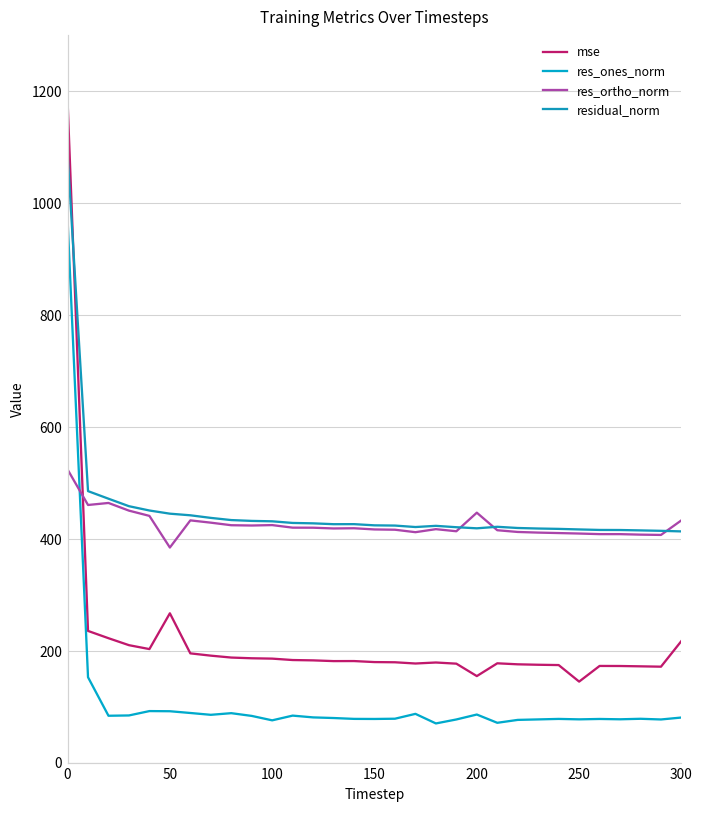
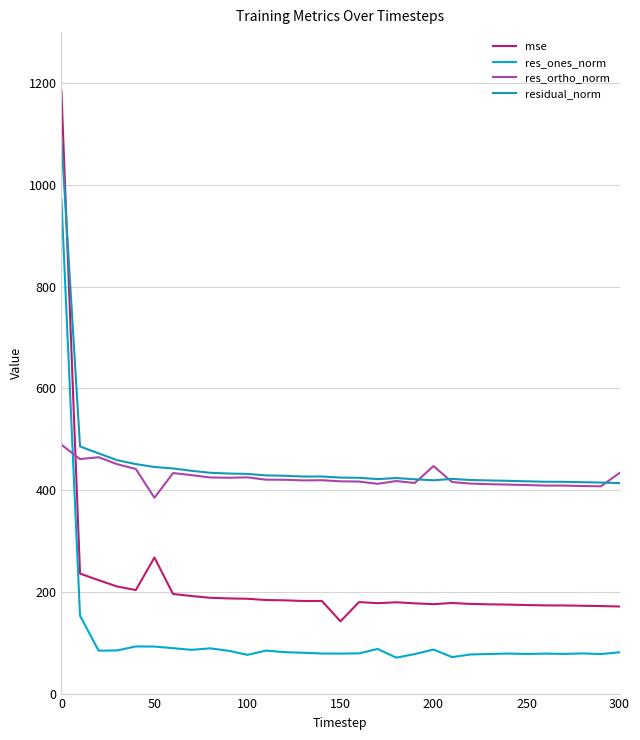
res_ortho_norm, 0: 520 -> 490
mse, 150: 180 -> 140
mse, 200: 160 -> 180
mse, 250: 150 -> 170
mse, 300: 220 -> 170
